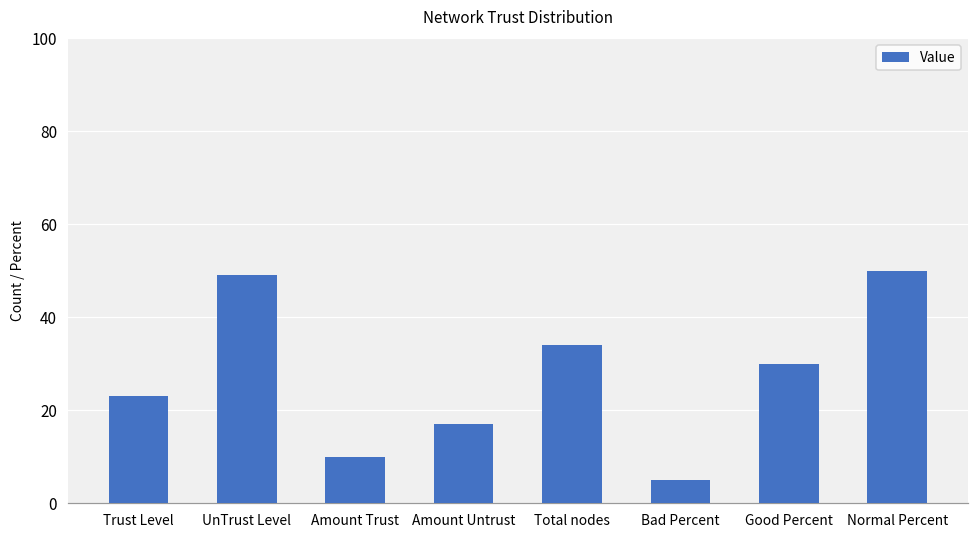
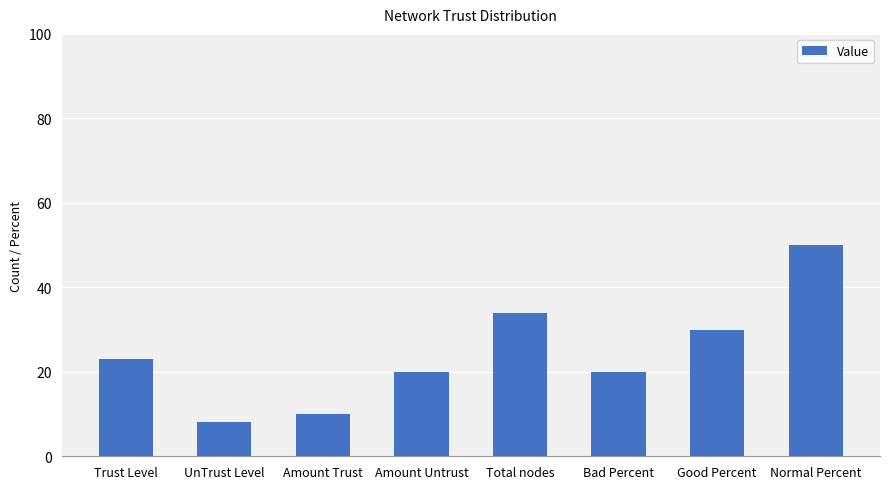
UnTrust Level: 49 -> 8
Amount Untrust: 17 -> 20
Bad Percent: 5 -> 20
